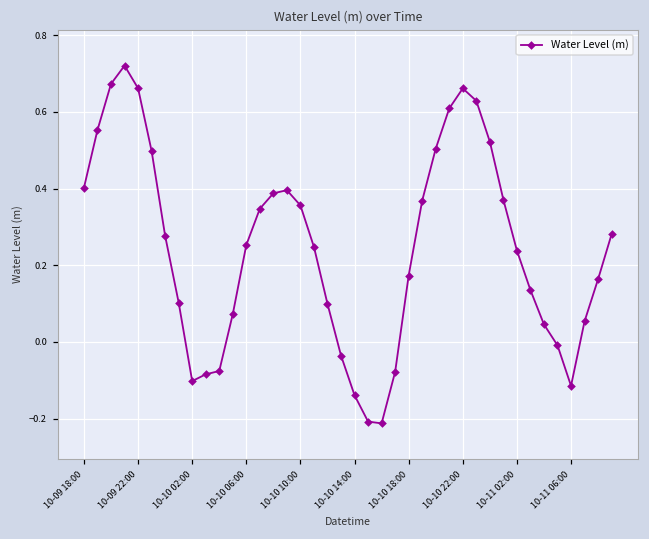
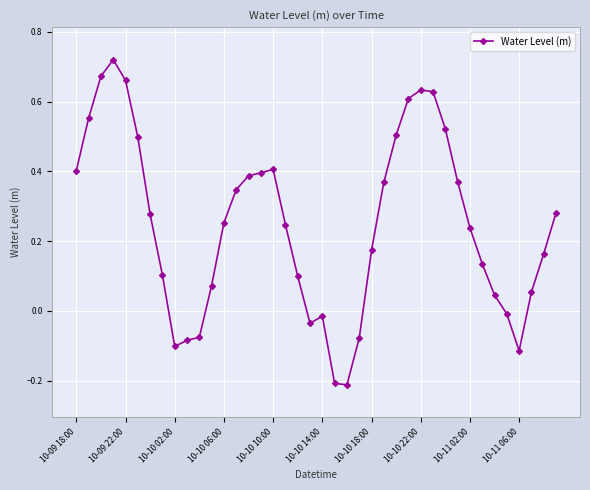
10-10 10:00: 0.36 -> 0.41
10-10 14:00: -0.14 -> -0.02
10-10 22:00: 0.66 -> 0.63
